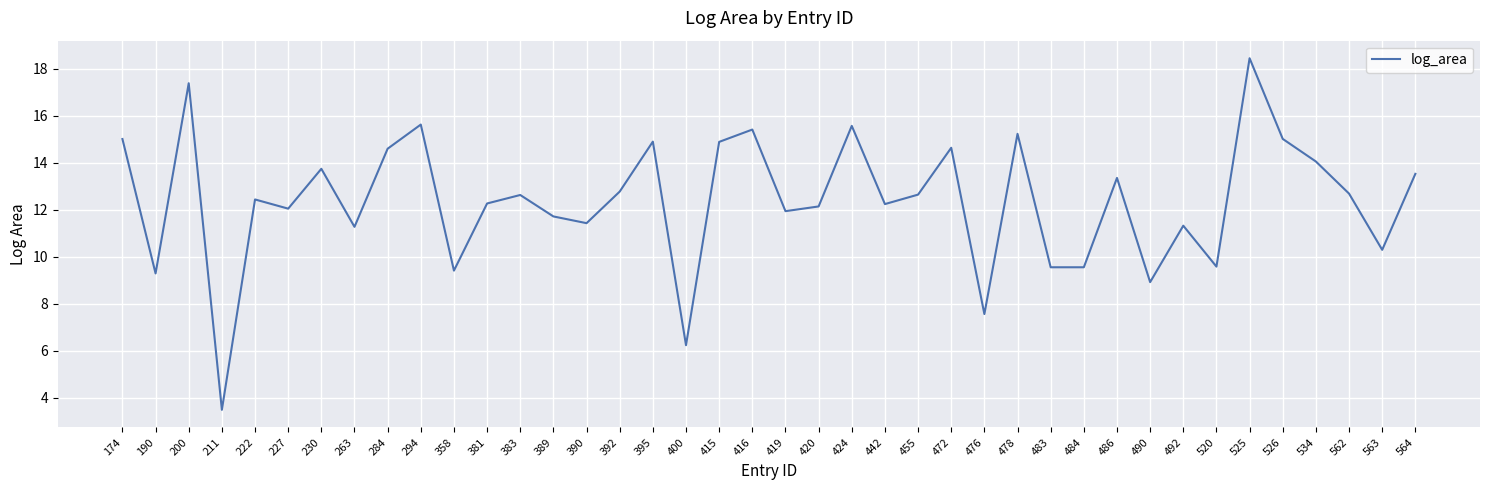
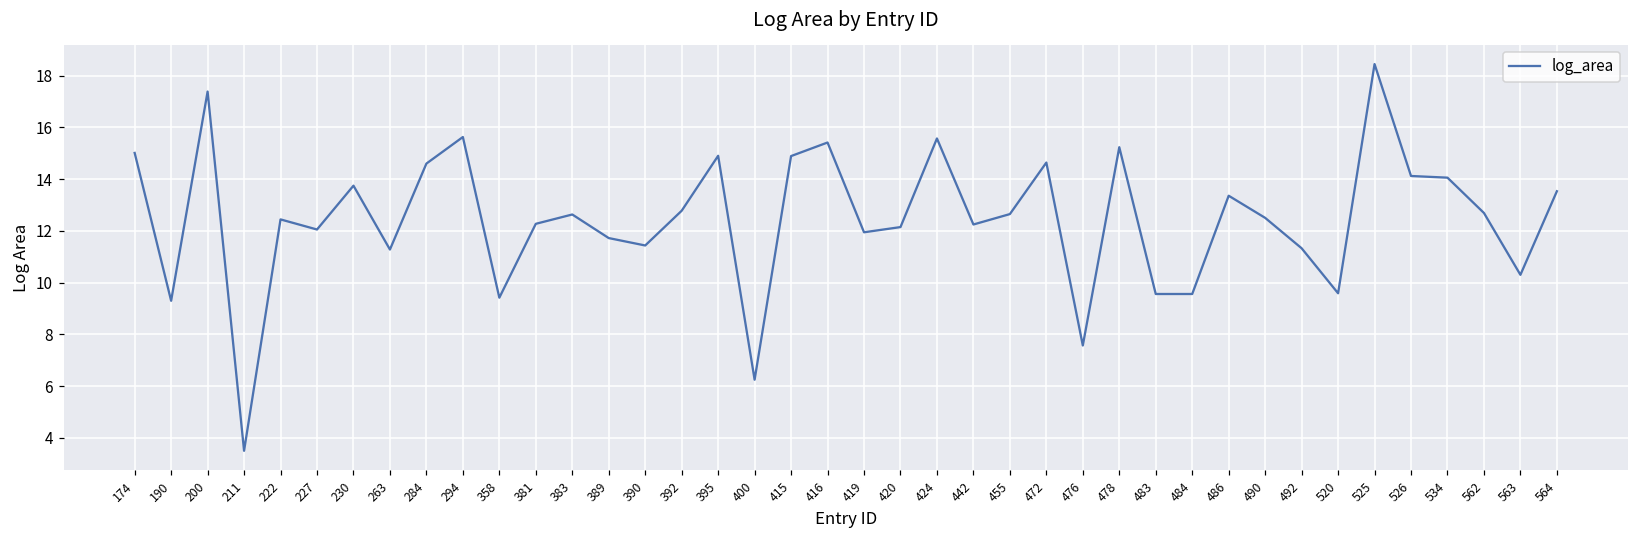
490: 8.9 -> 12.5
526: 15.0 -> 14.1
